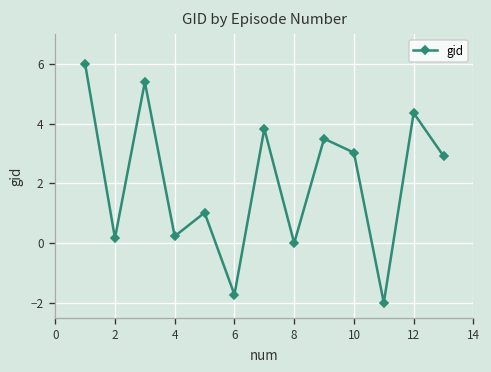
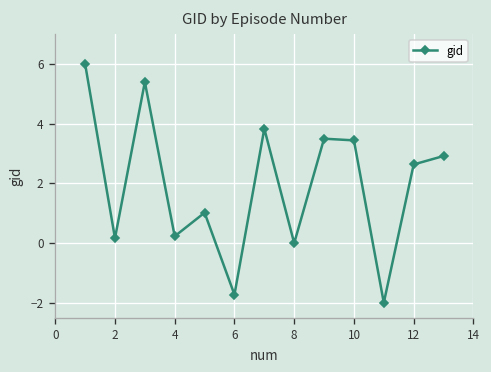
10: 3.0 -> 3.4
12: 4.4 -> 2.6
